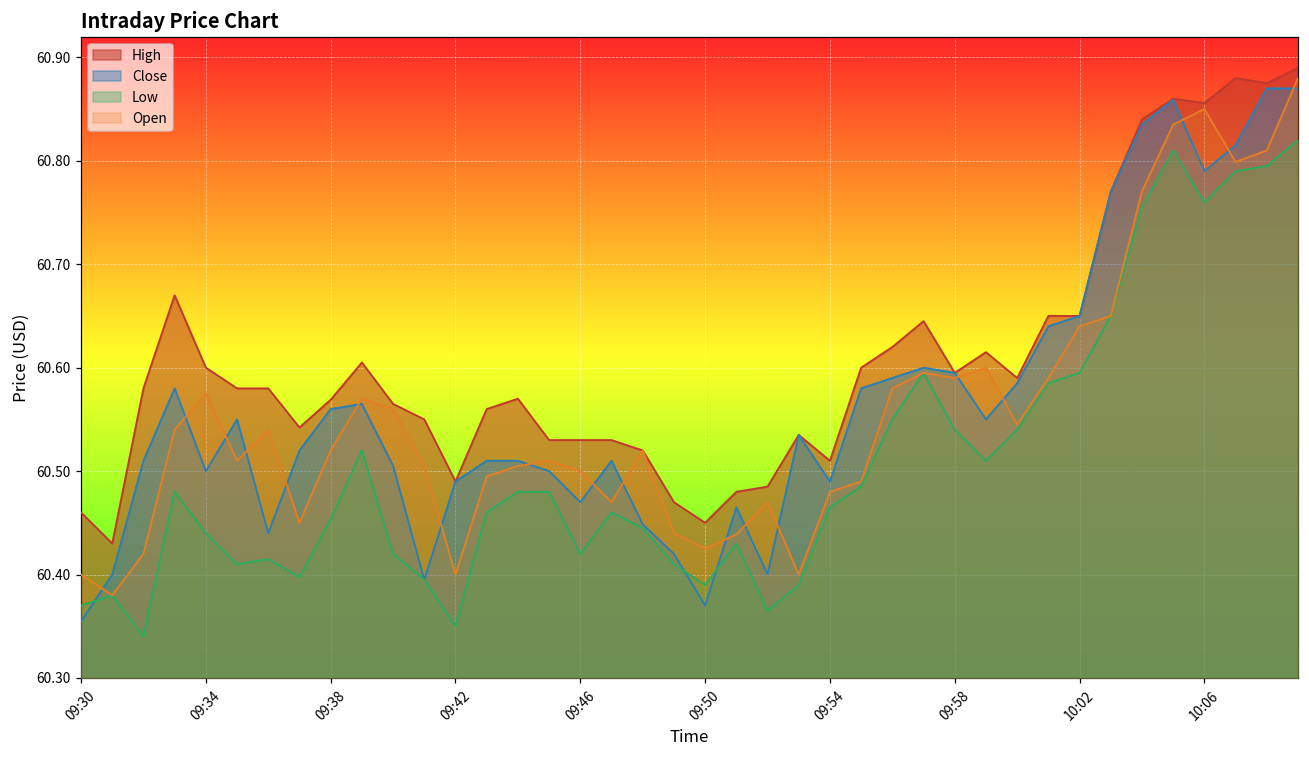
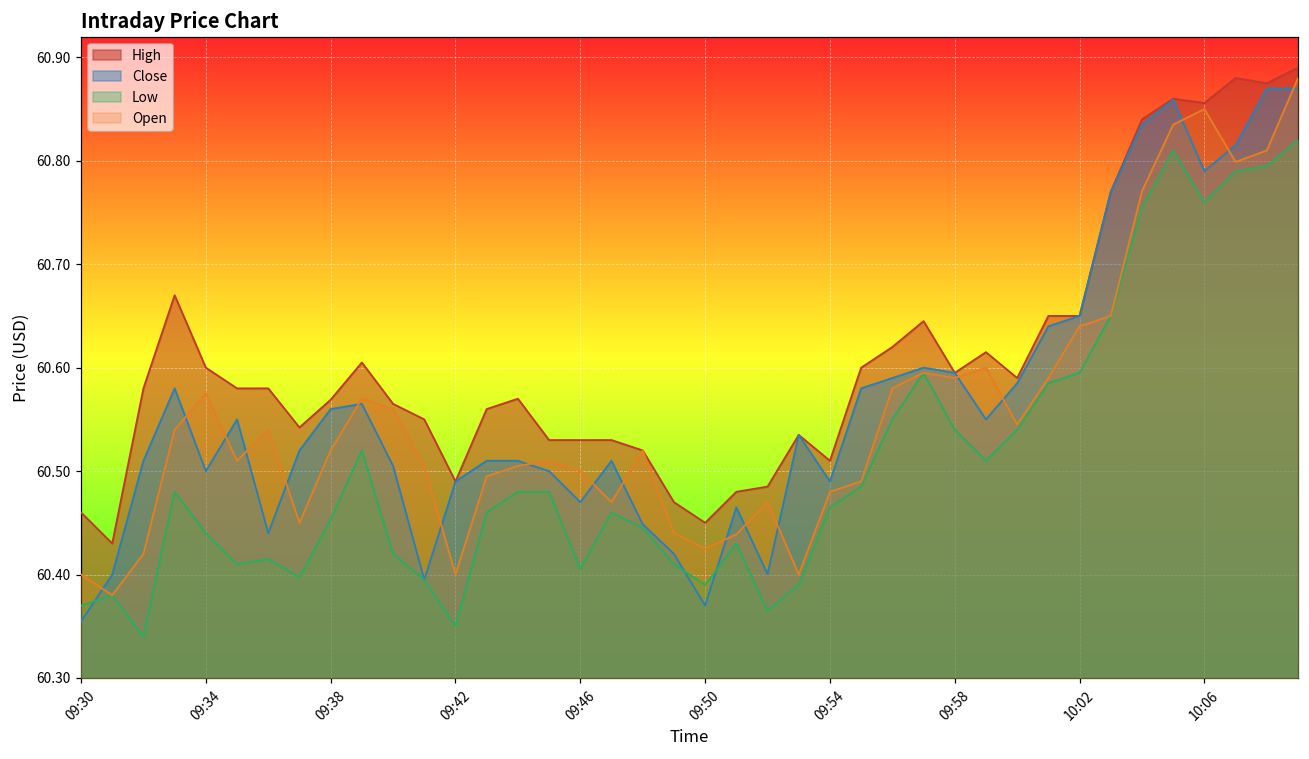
Low, 09:46: 60.42 -> 60.41
